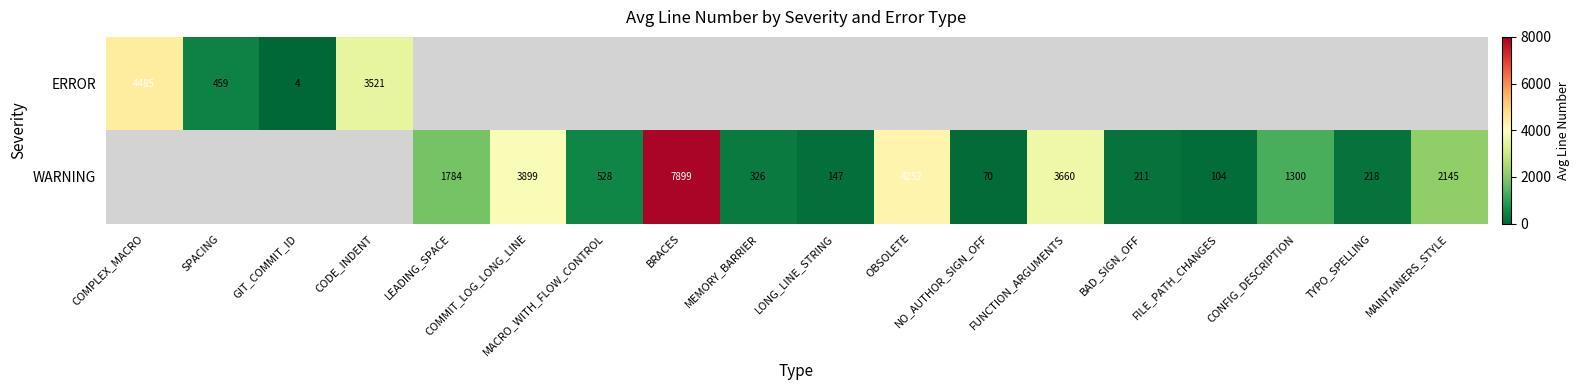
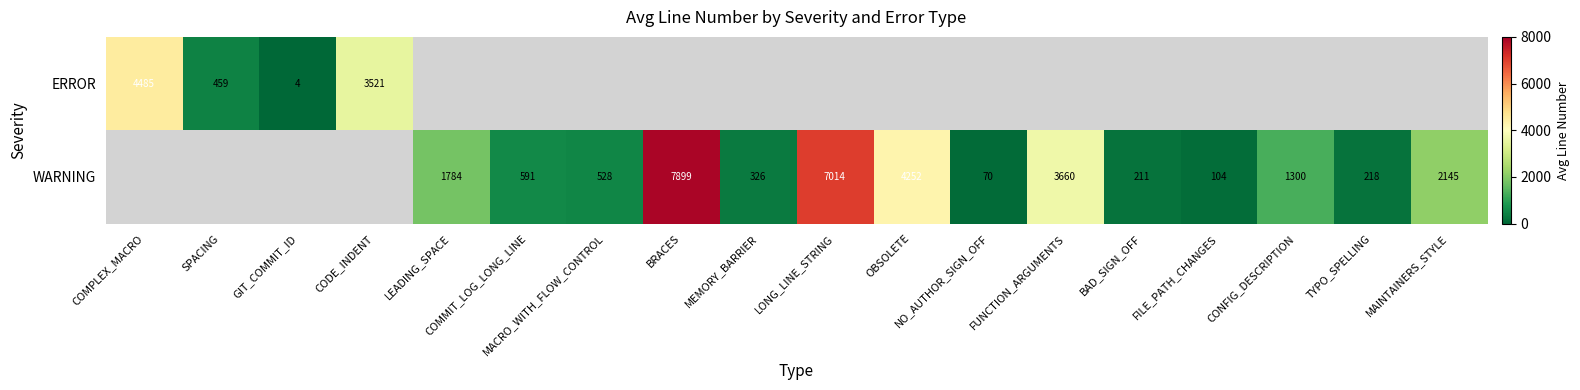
WARNING, COMMIT_LOG_LONG_LINE: 3899 -> 591
WARNING, LONG_LINE_STRING: 147 -> 7014
